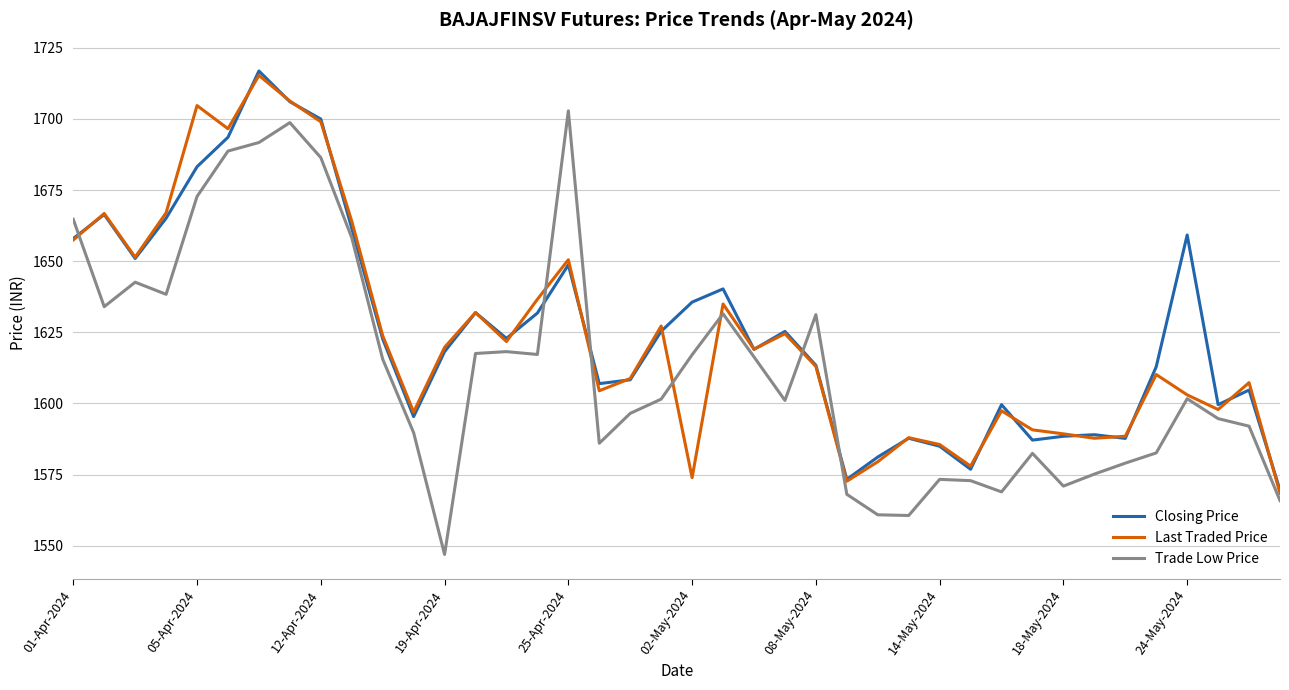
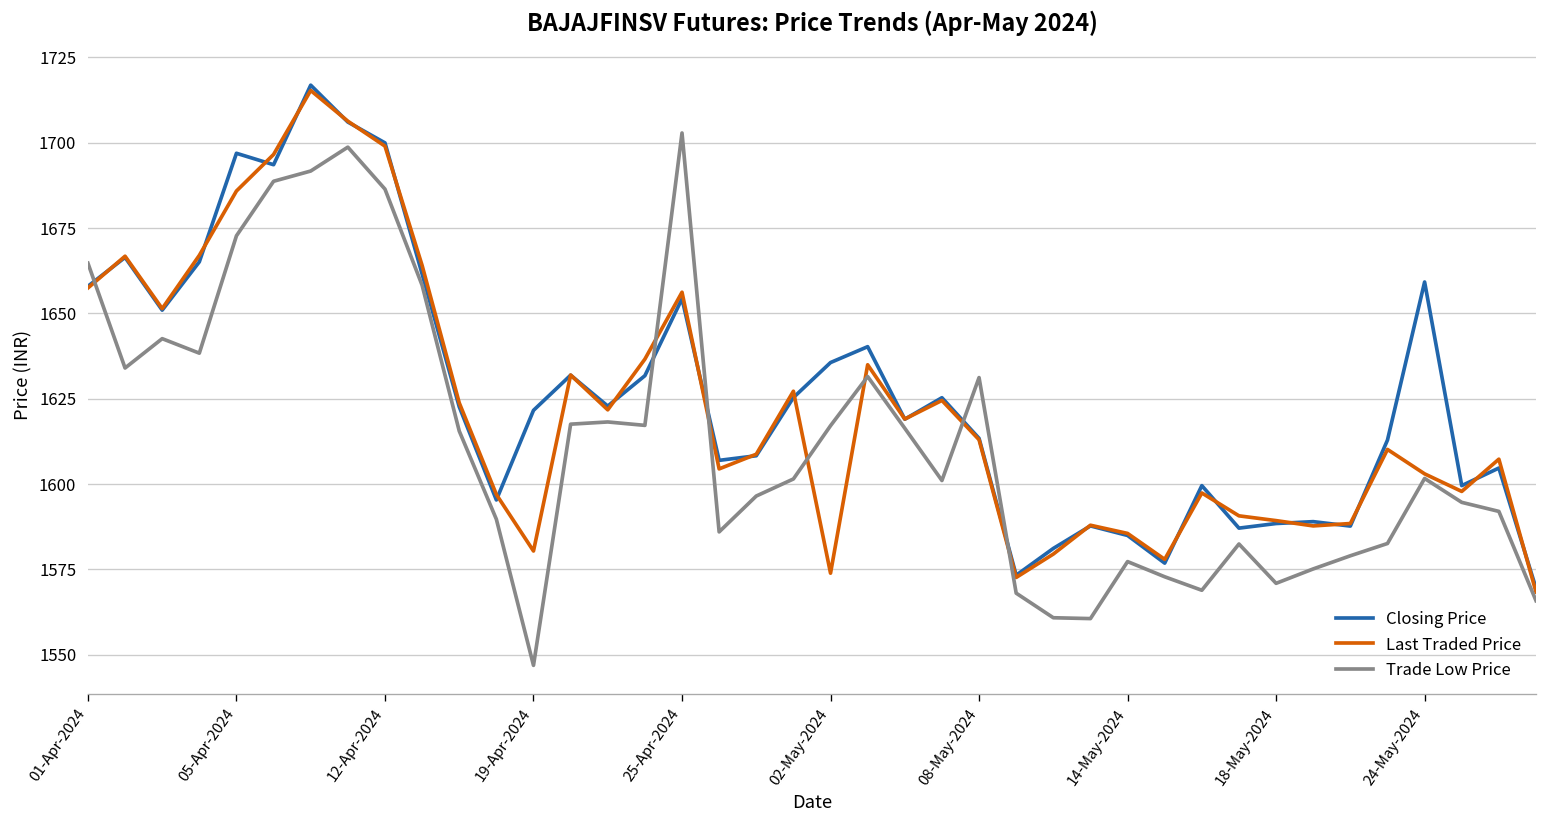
Closing Price, 05-Apr-2024: 1683 -> 1697
Last Traded Price, 05-Apr-2024: 1705 -> 1686
Closing Price, 19-Apr-2024: 1618 -> 1622
Last Traded Price, 19-Apr-2024: 1620 -> 1580
Closing Price, 25-Apr-2024: 1649 -> 1654
Last Traded Price, 25-Apr-2024: 1651 -> 1656
Trade Low Price, 14-May-2024: 1573 -> 1577
